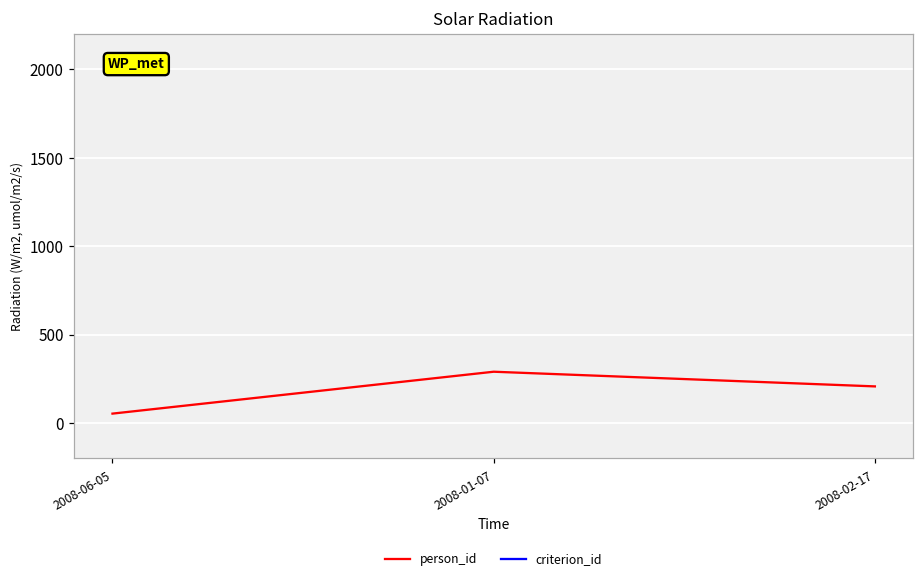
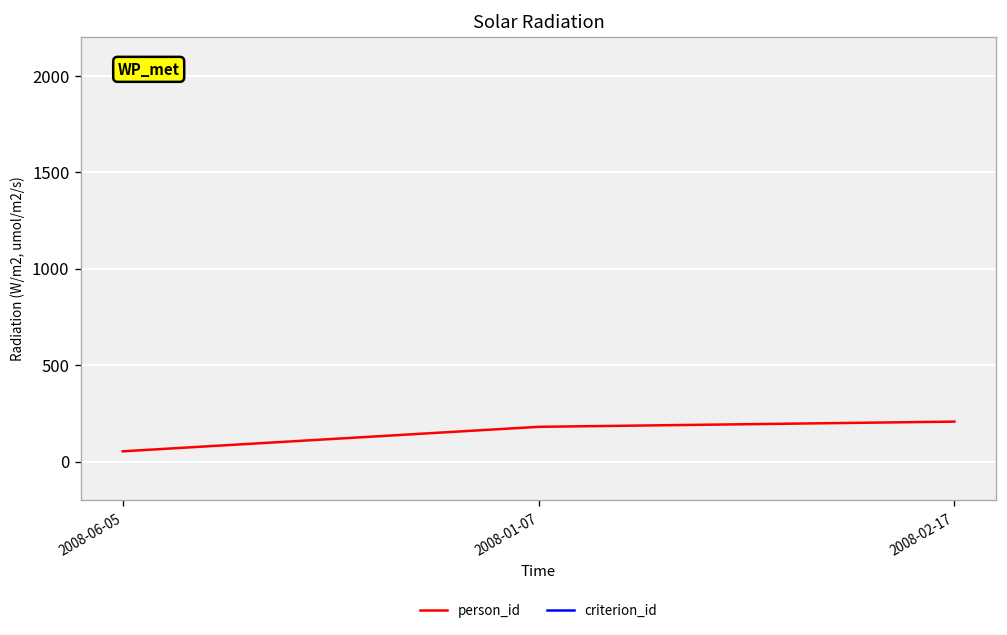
person_id, 2008-01-07: 290 -> 180
